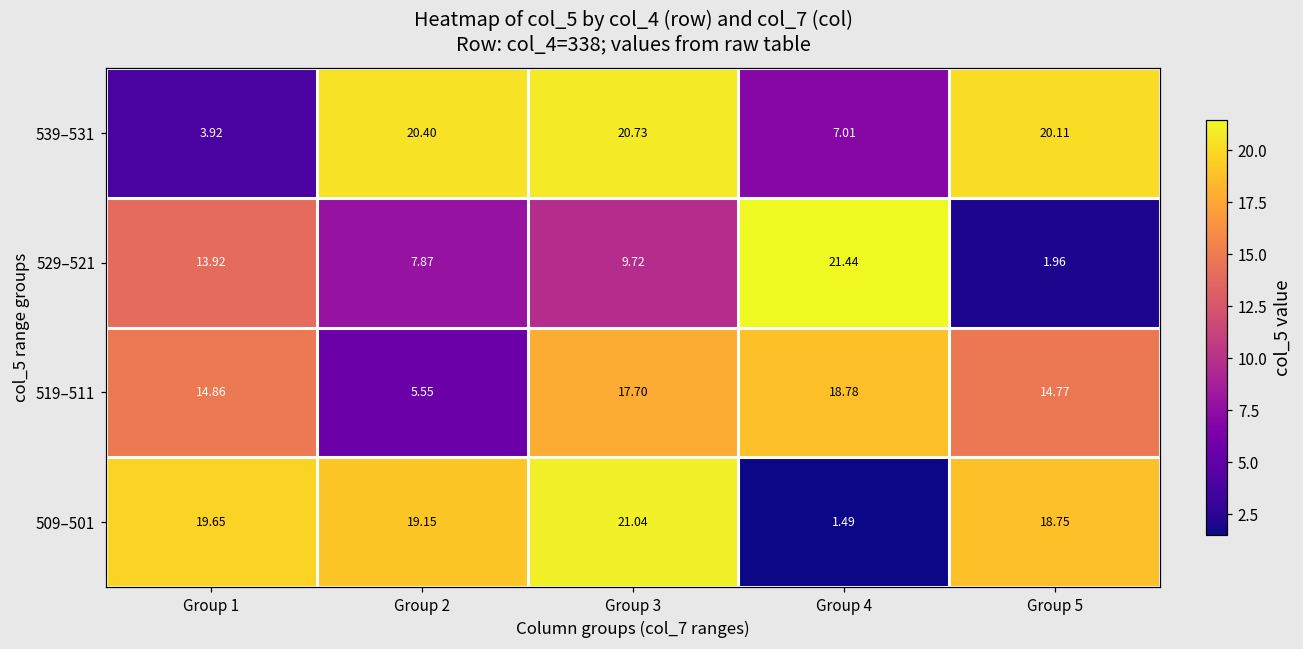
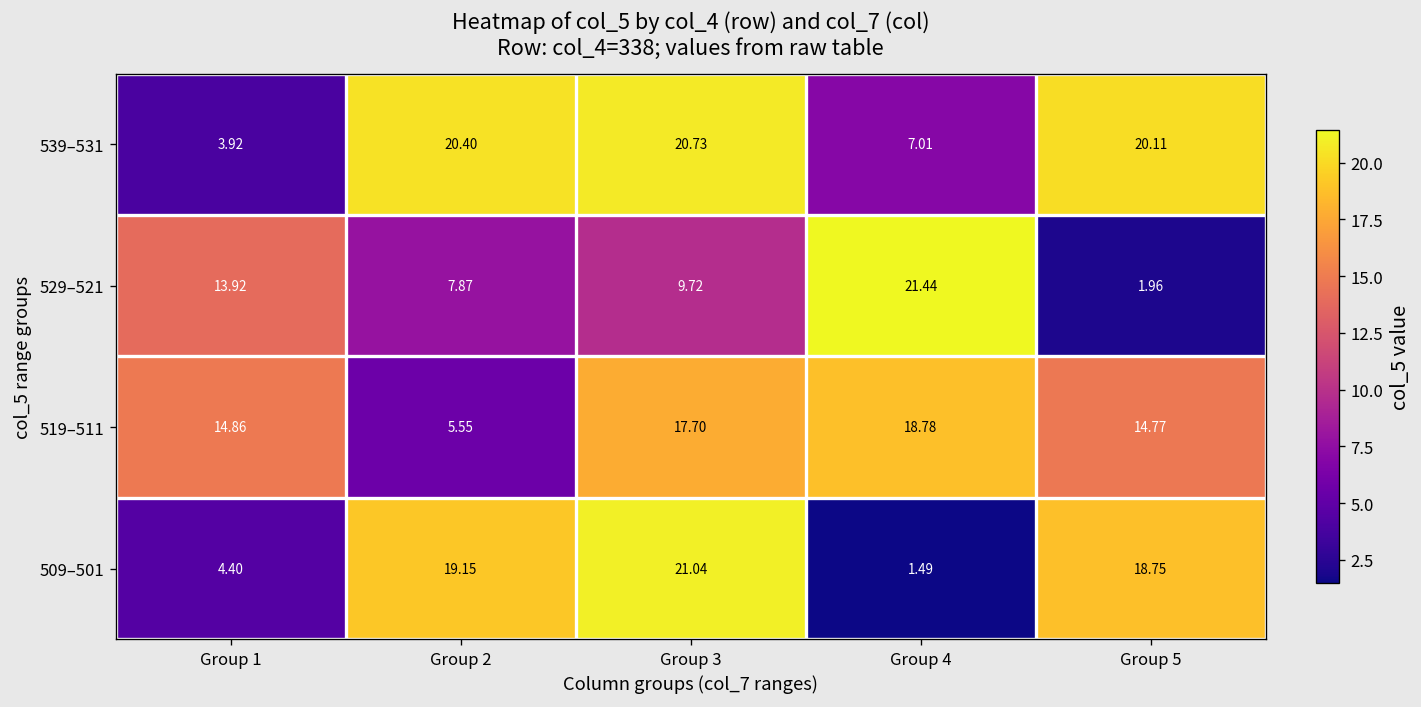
509–501, Group 1: 19.65 -> 4.40
